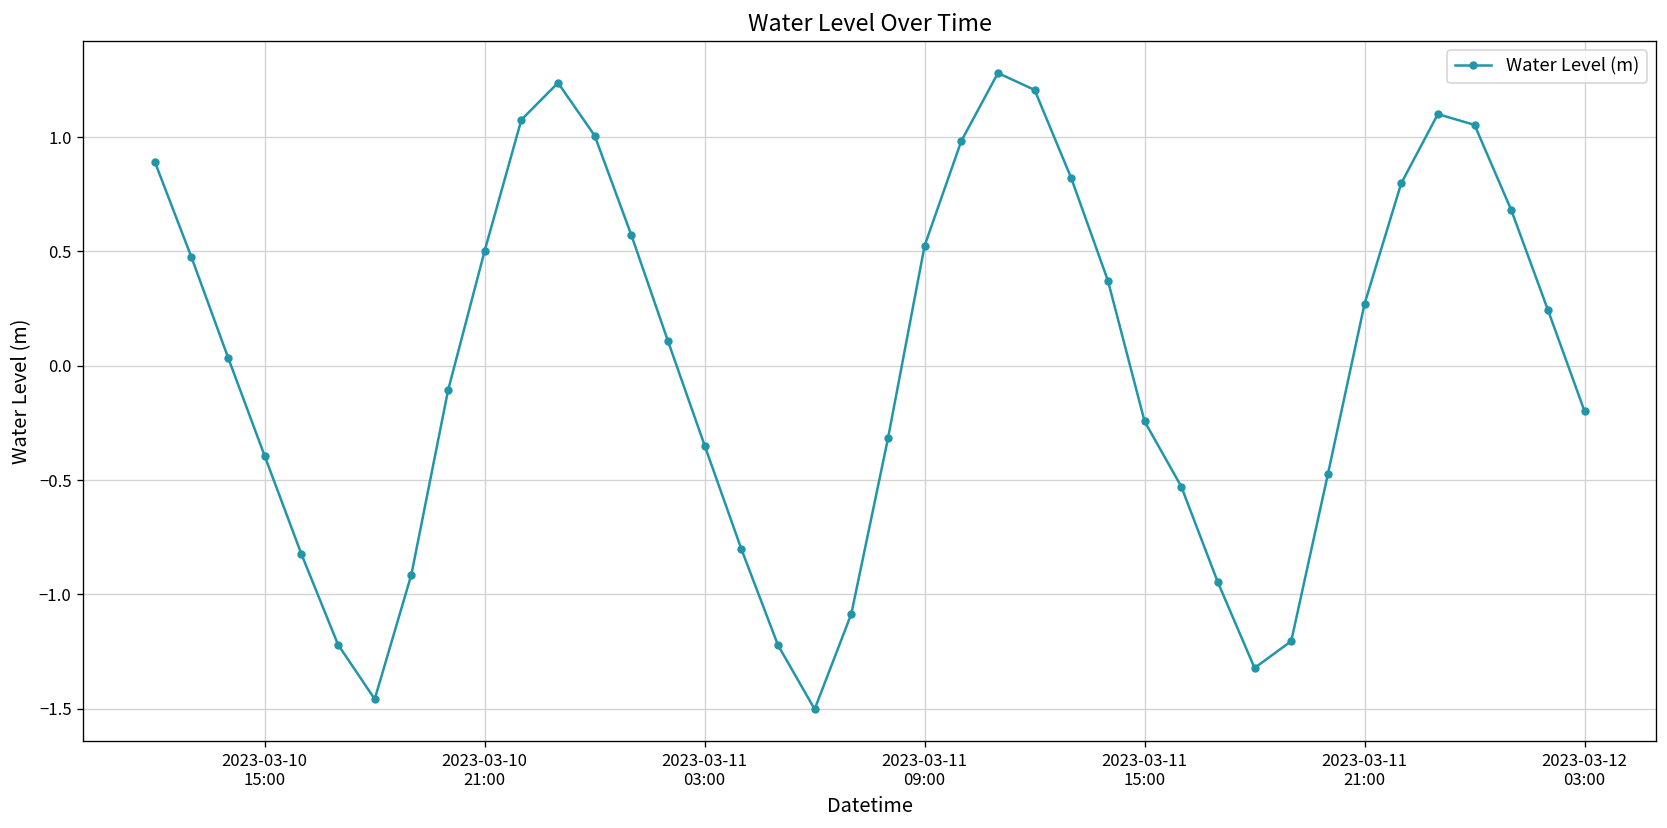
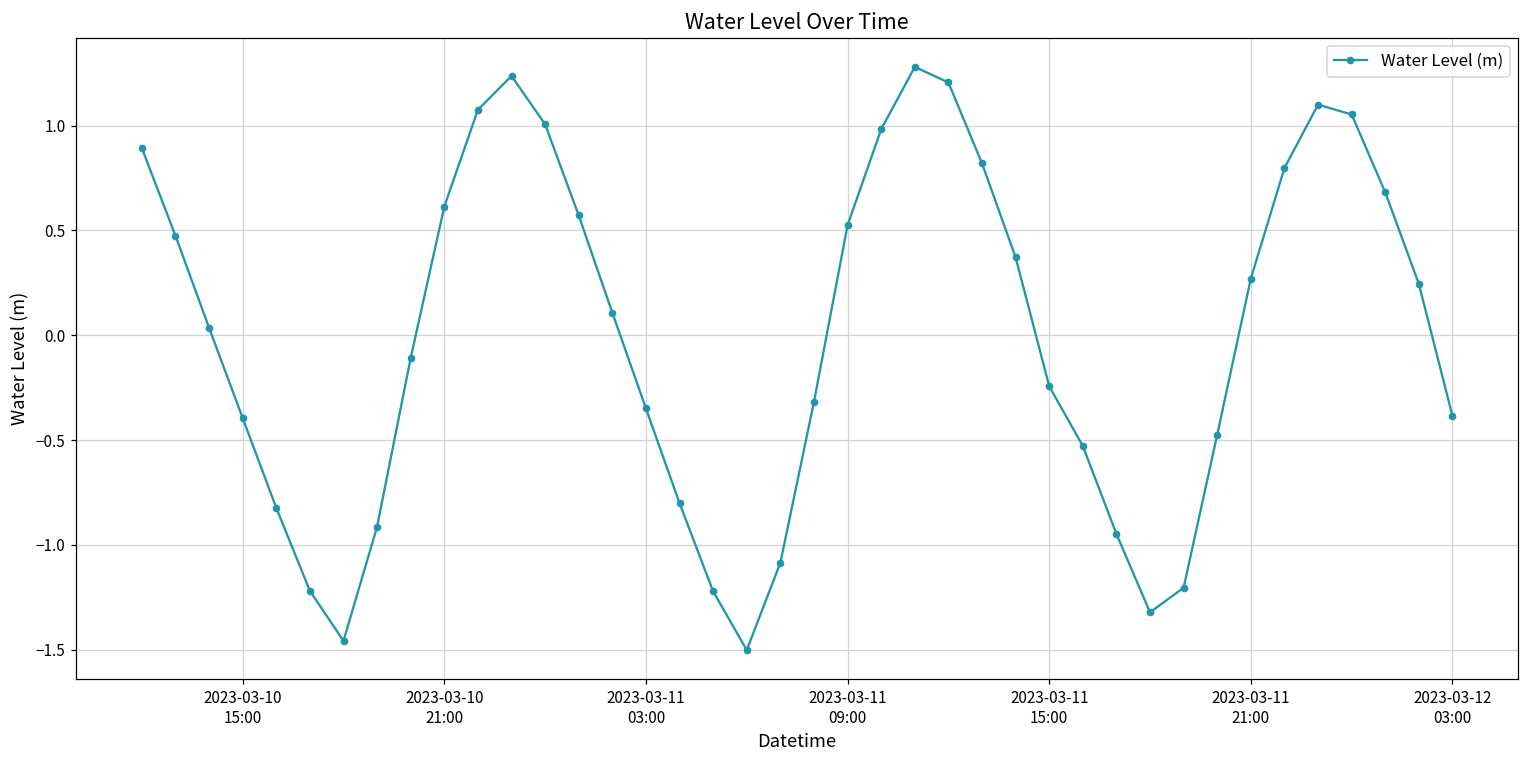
2023-03-10 21:00: 0.50 -> 0.61
2023-03-12 03:00: -0.20 -> -0.38
